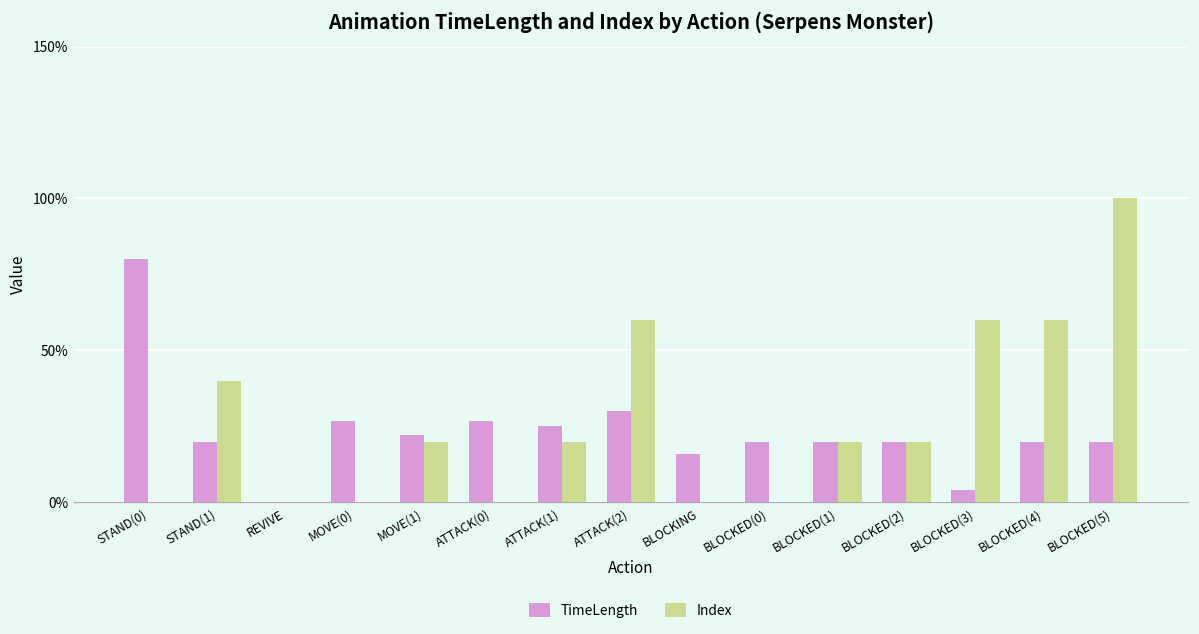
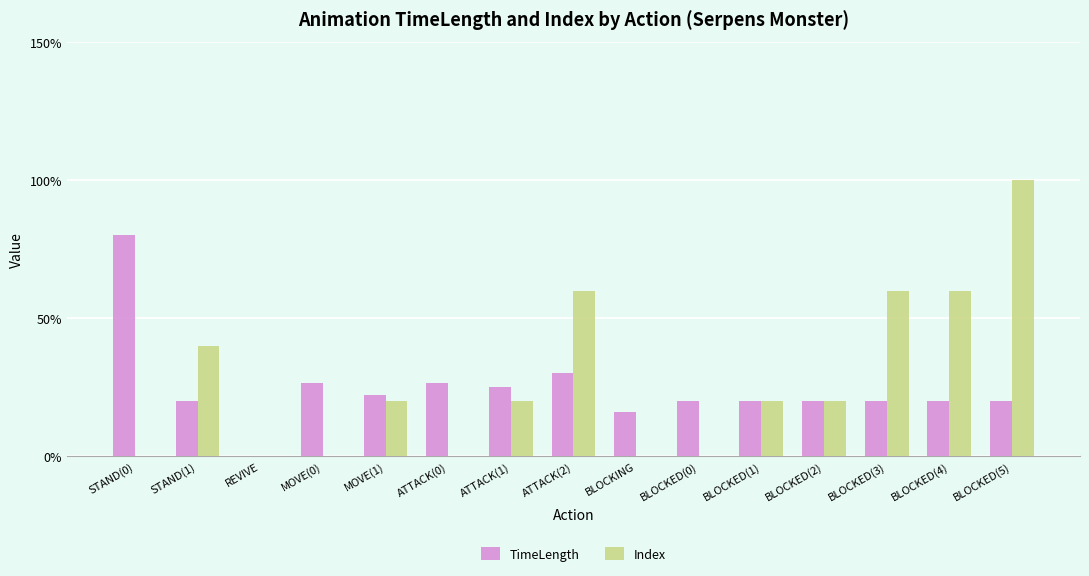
TimeLength, BLOCKED(3): 4% -> 20%
